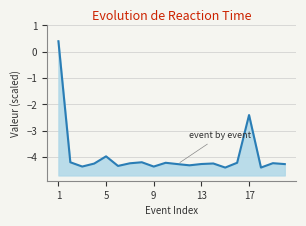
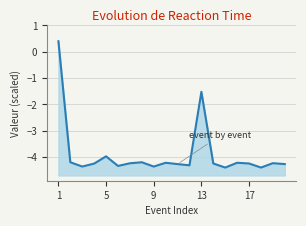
13: -4.3 -> -1.5
17: -2.4 -> -4.2
